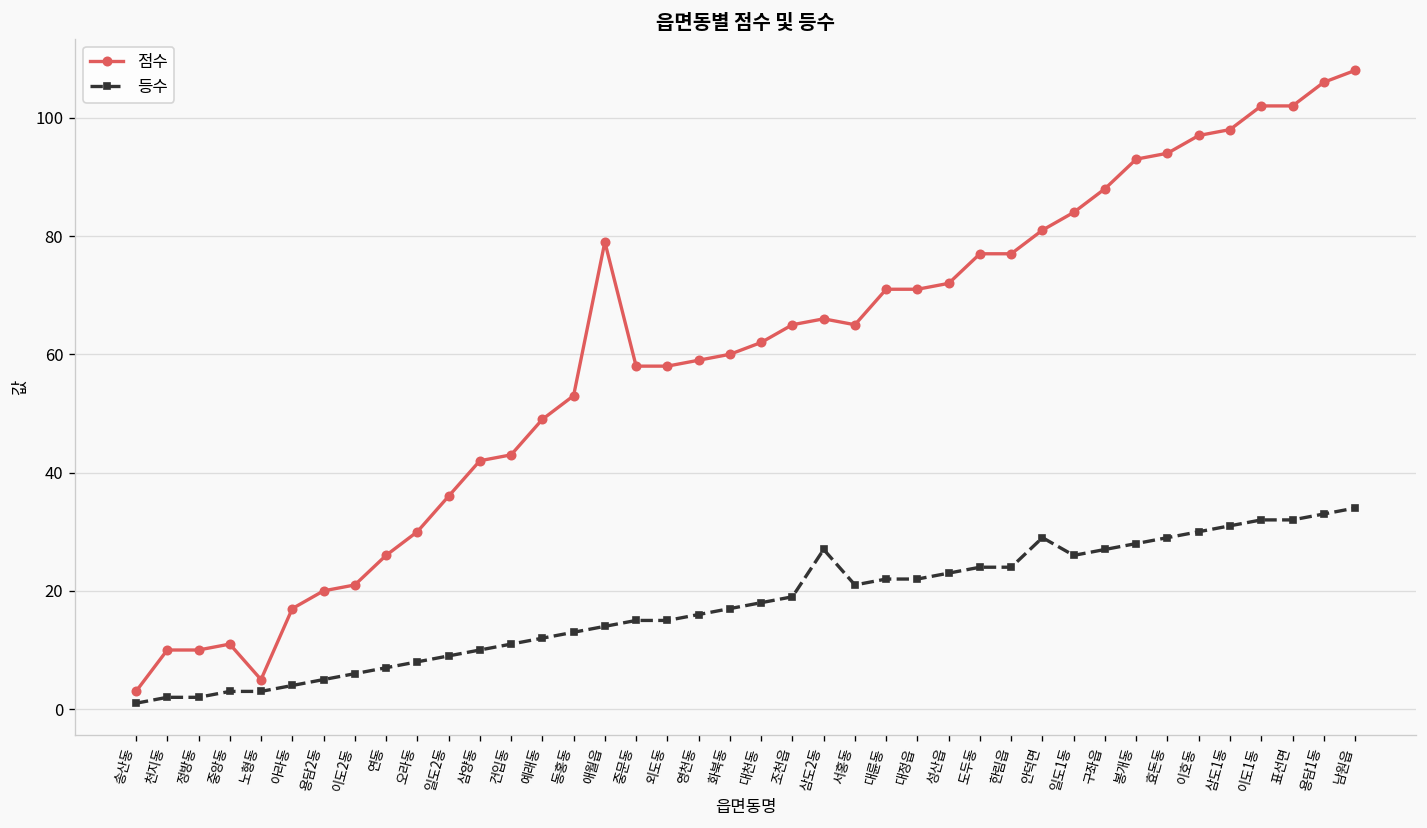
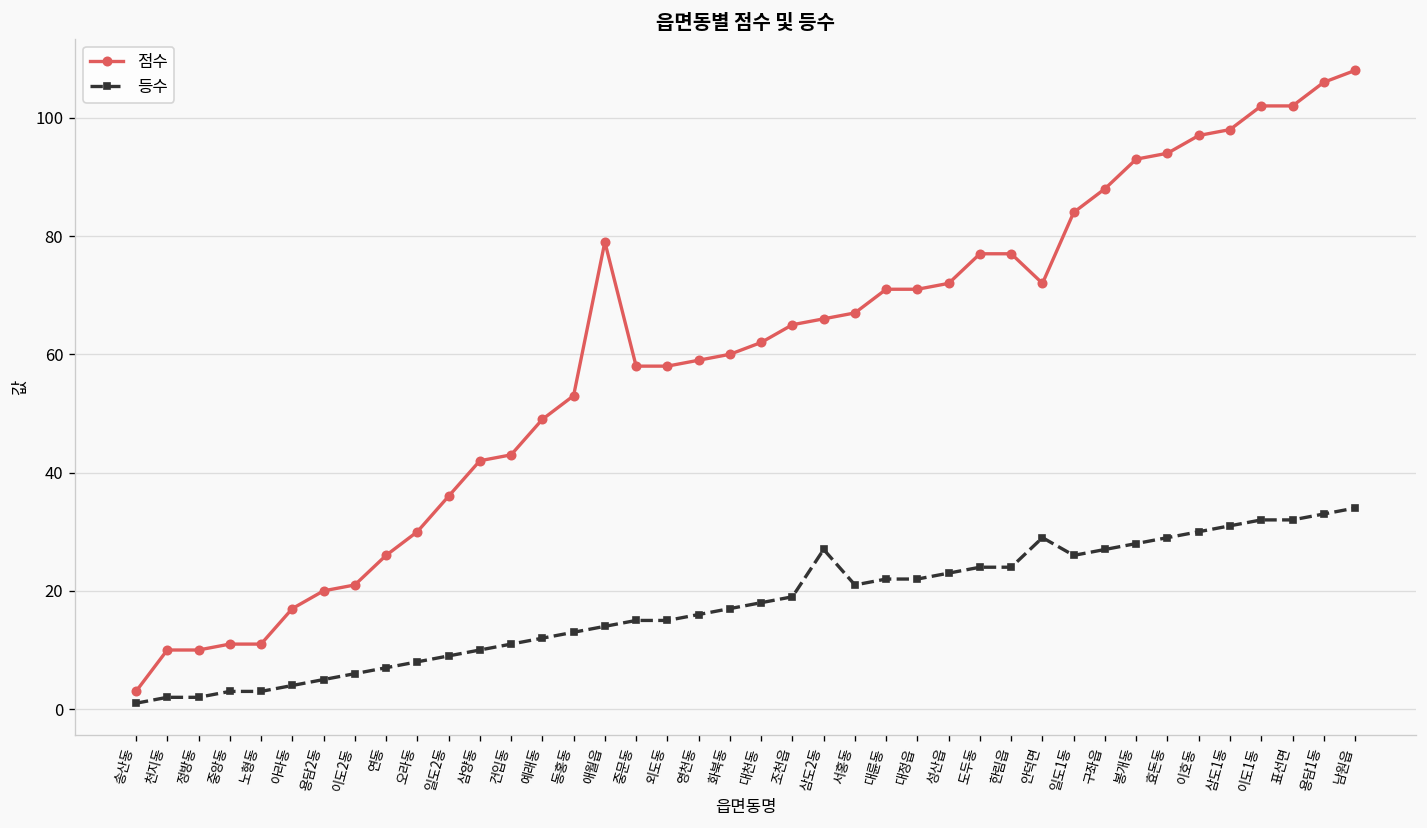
점수, 노형동: 5 -> 11
점수, 서홍동: 65 -> 67
점수, 안덕면: 81 -> 72
